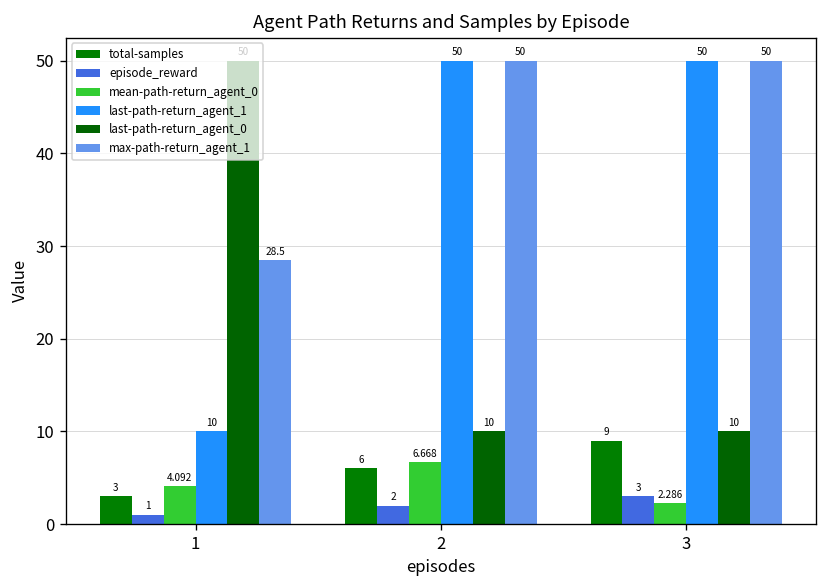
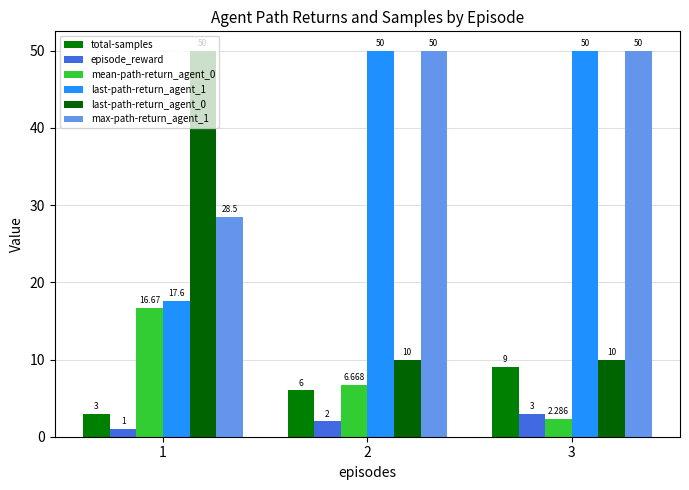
mean-path-return_agent_0, 1: 4.092 -> 16.67
last-path-return_agent_1, 1: 10 -> 17.6
